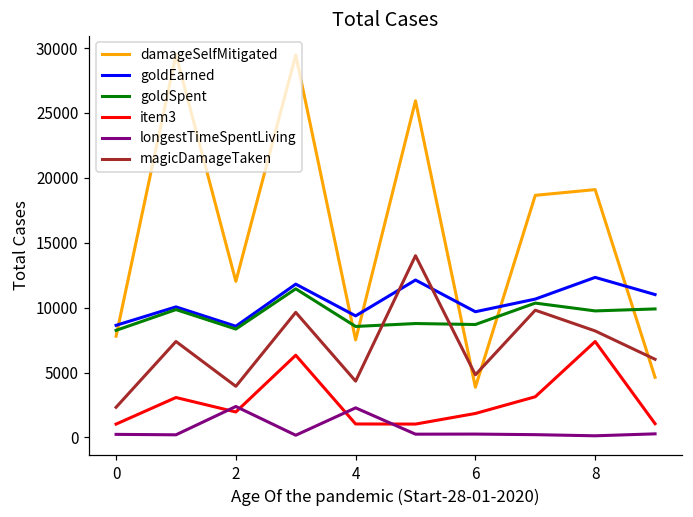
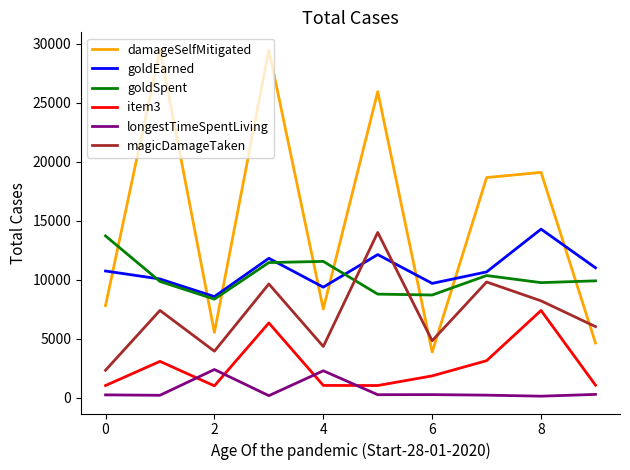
goldEarned, 0: 8600 -> 10700
goldSpent, 0: 8300 -> 13700
damageSelfMitigated, 2: 12000 -> 5500
item3, 2: 2000 -> 1000
goldSpent, 4: 8600 -> 11500
goldEarned, 8: 12300 -> 14300
